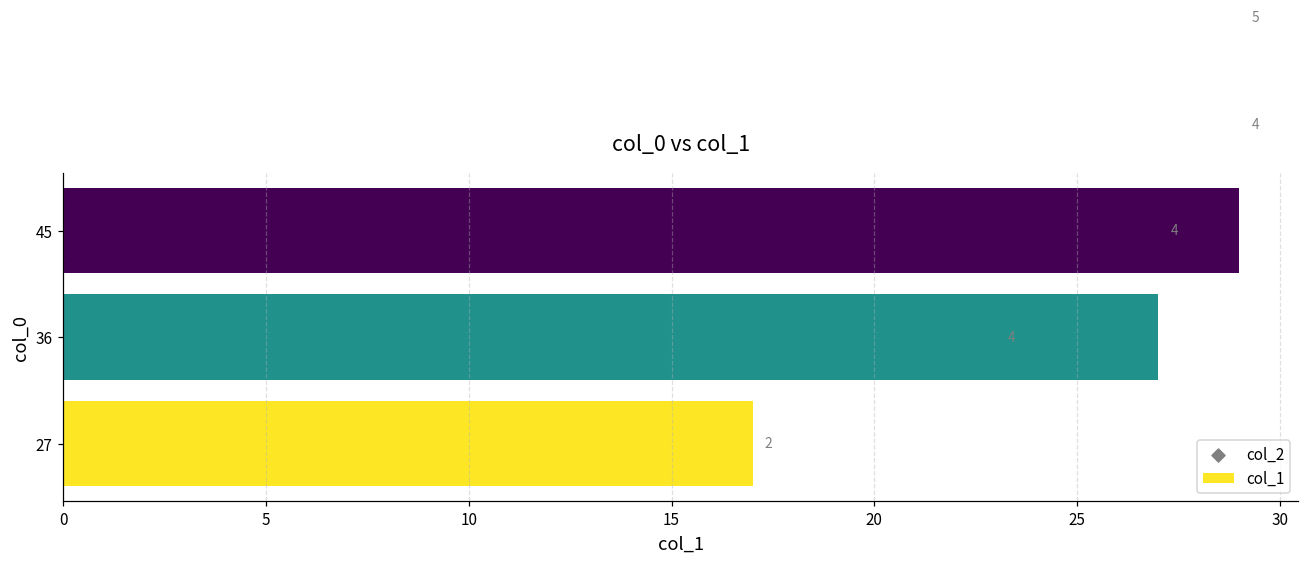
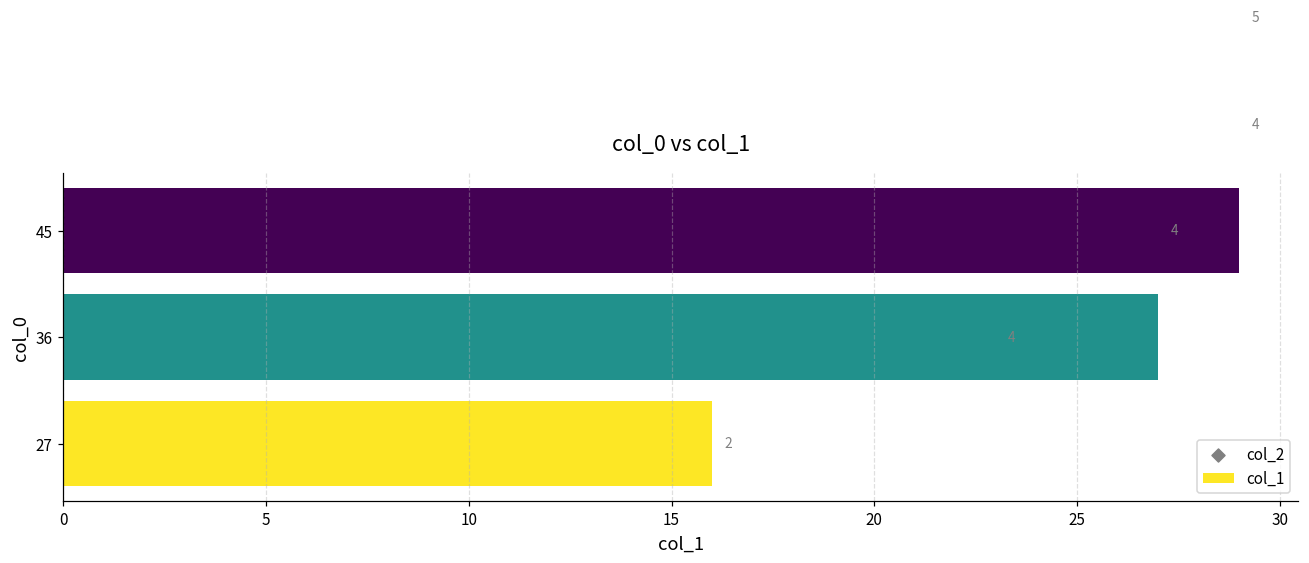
27: 17 -> 16
